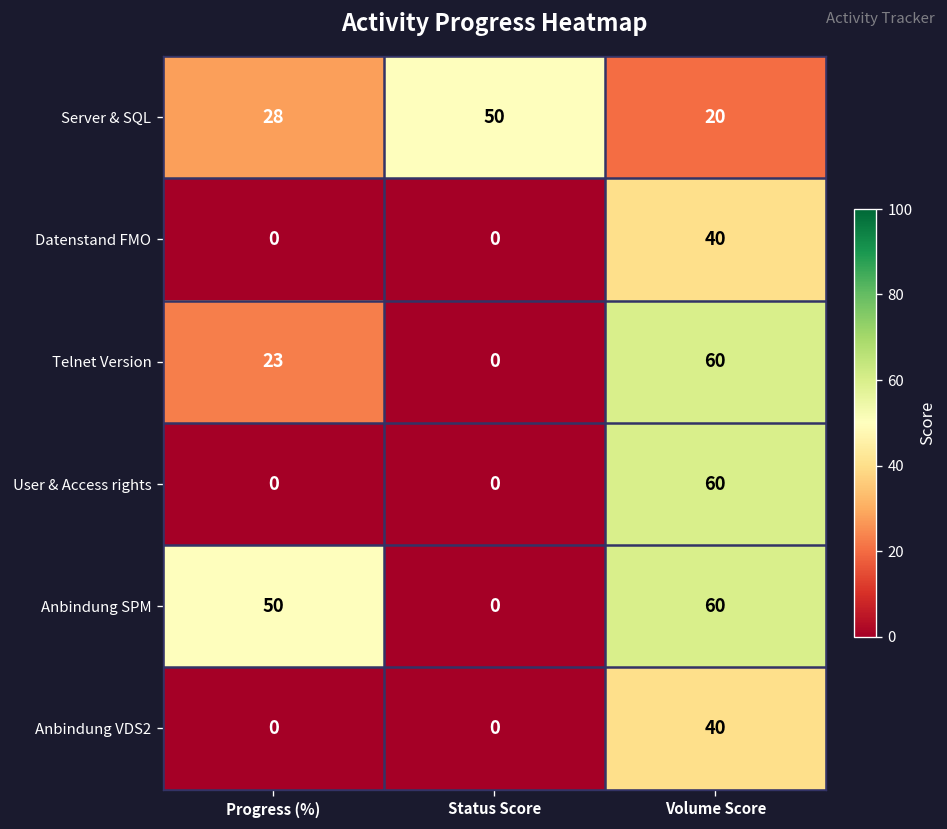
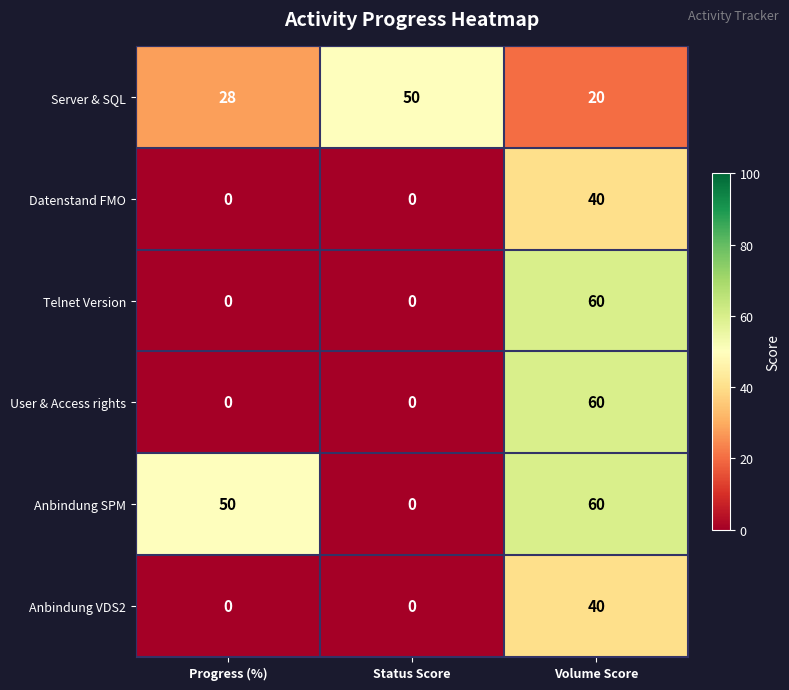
Telnet Version, Progress (%): 23 -> 0
